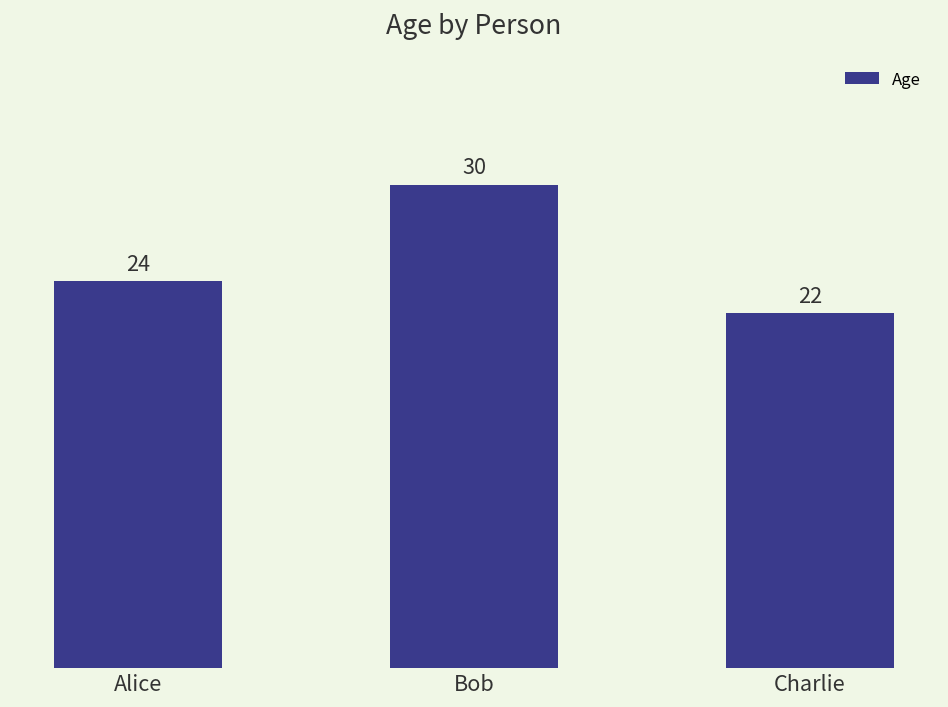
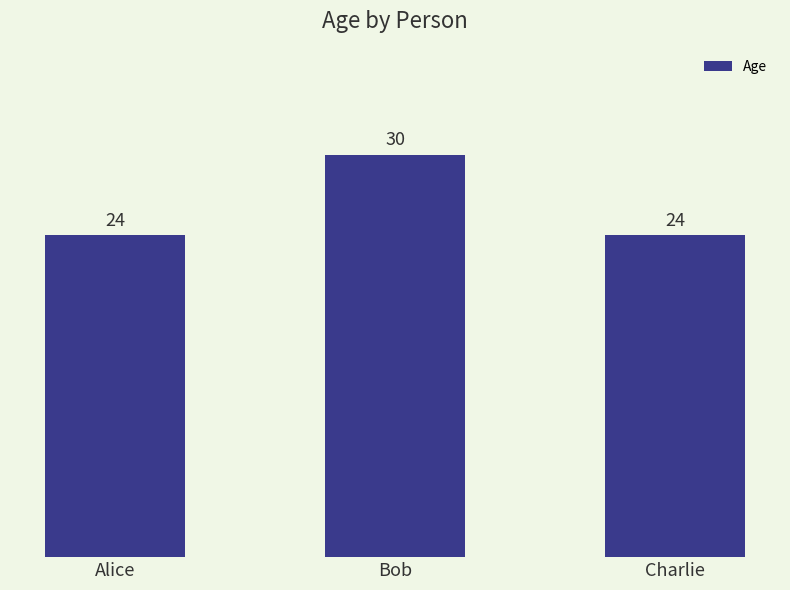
Charlie: 22 -> 24
